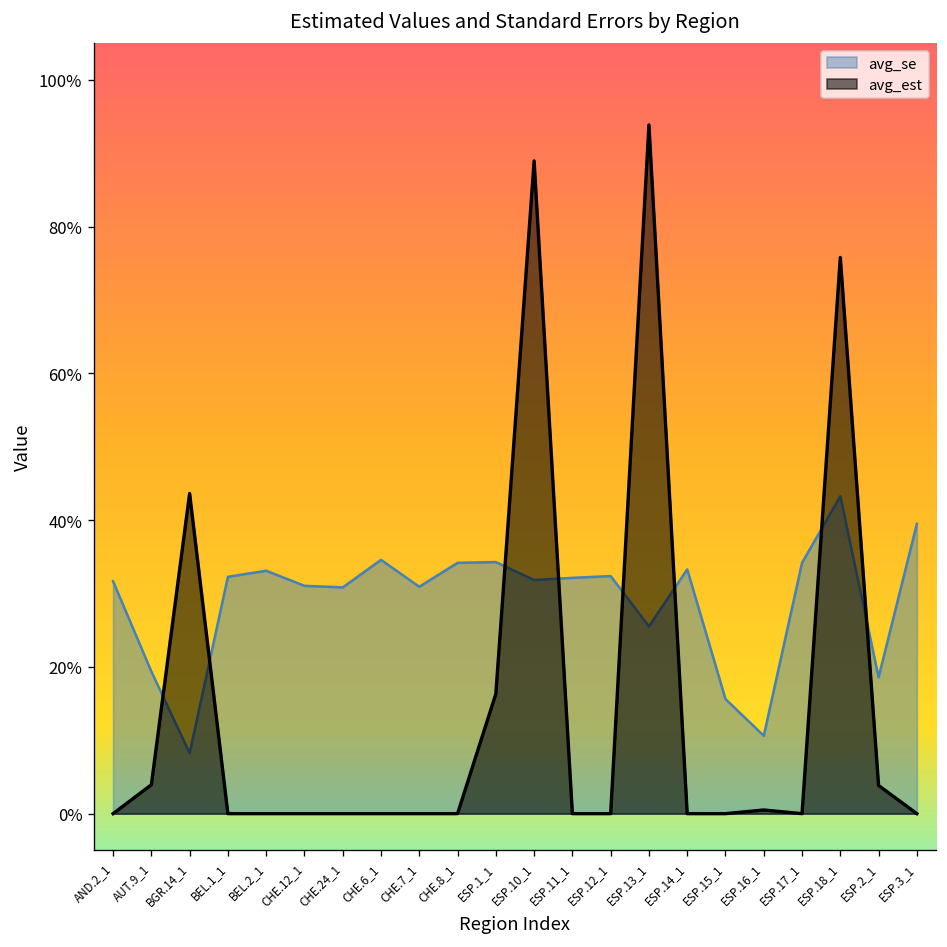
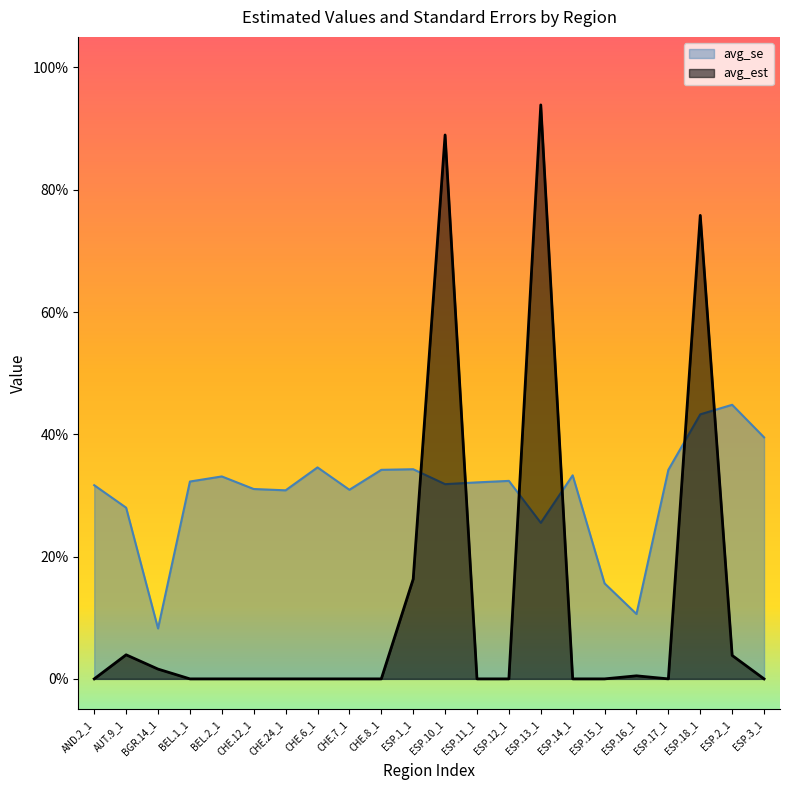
avg_se, AUT.9_1: 19% -> 28%
avg_est, BGR.14_1: 44% -> 2%
avg_se, ESP.2_1: 19% -> 45%
